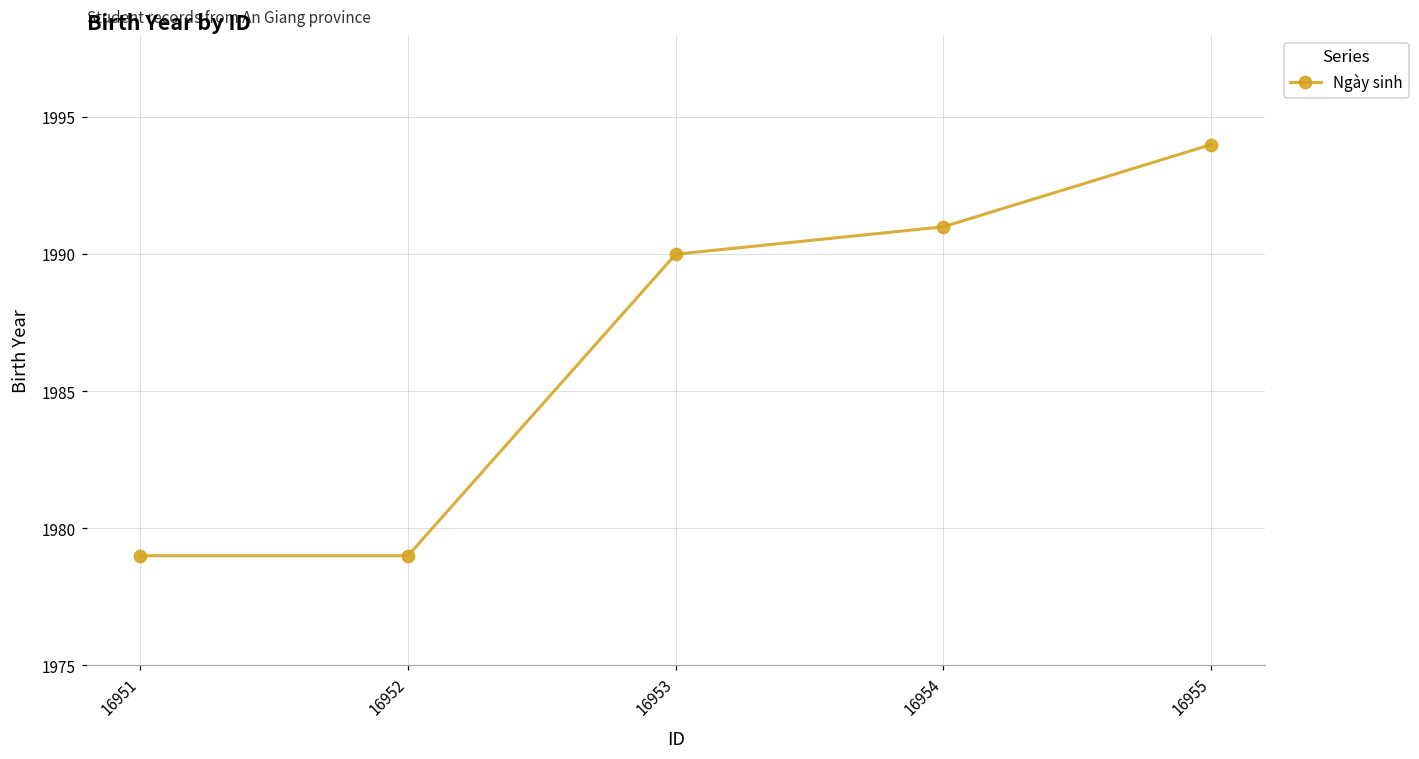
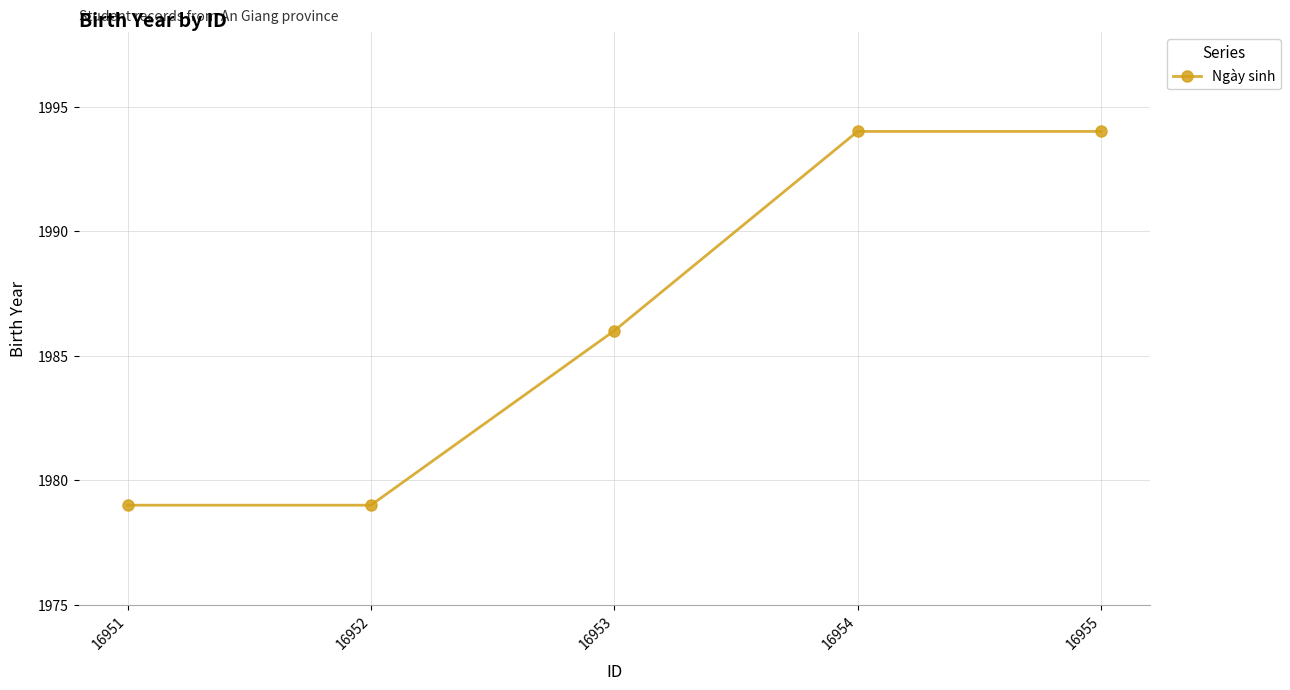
16953: 1990 -> 1986
16954: 1991 -> 1994
